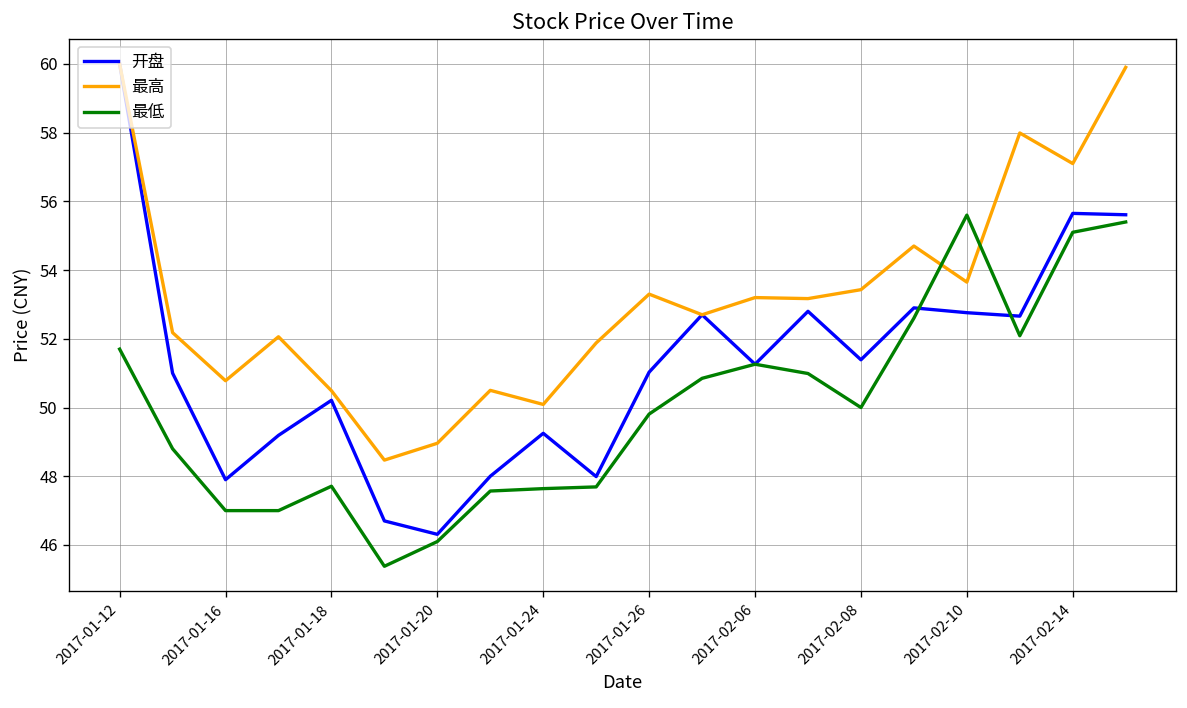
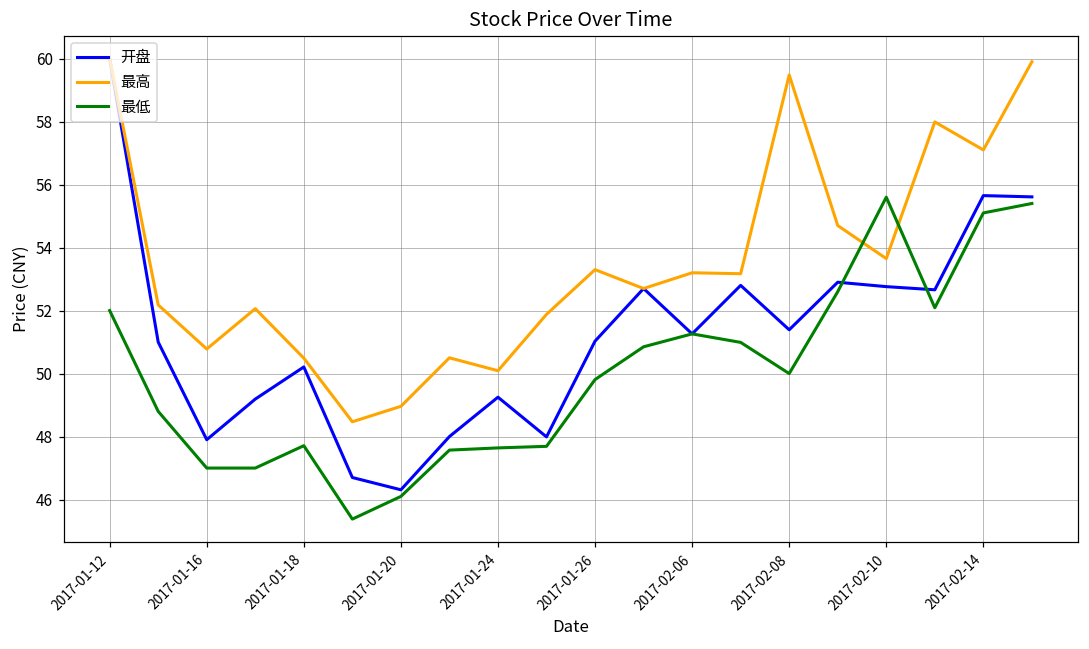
最低, 2017-01-12: 51.7 -> 52.0
最高, 2017-02-08: 53.4 -> 59.5
